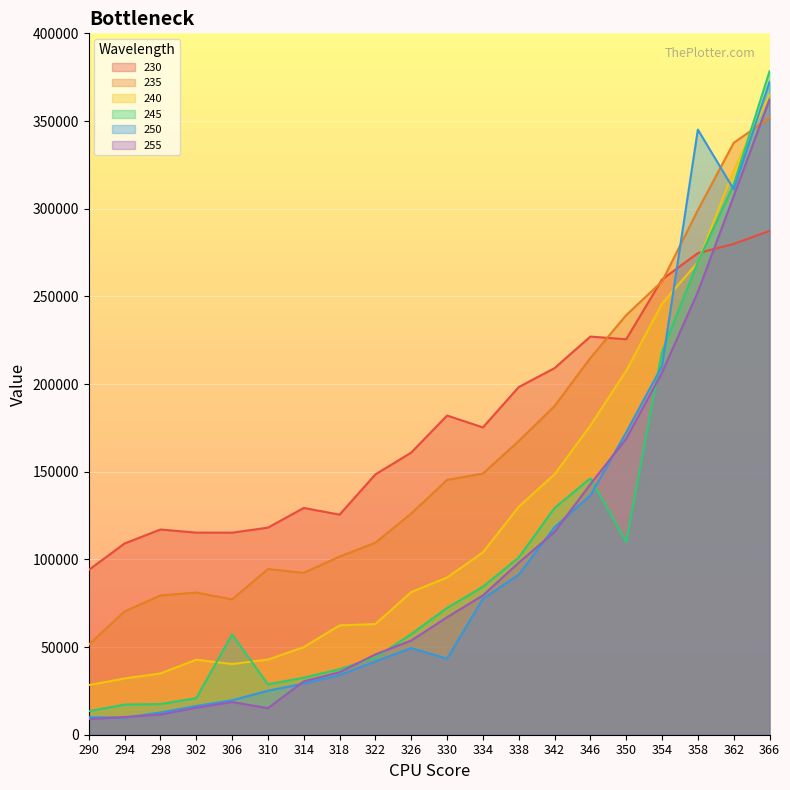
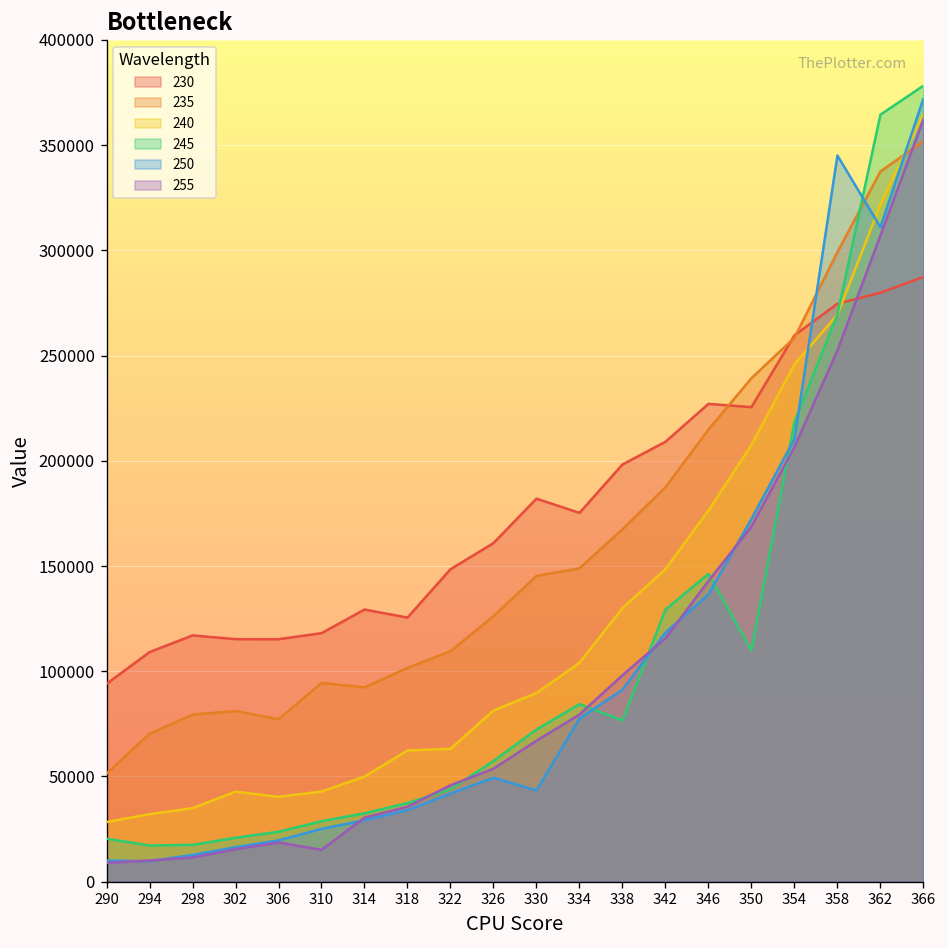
245, 290: 13000 -> 20000
245, 306: 57000 -> 24000
245, 338: 101000 -> 77000
245, 362: 314000 -> 365000
